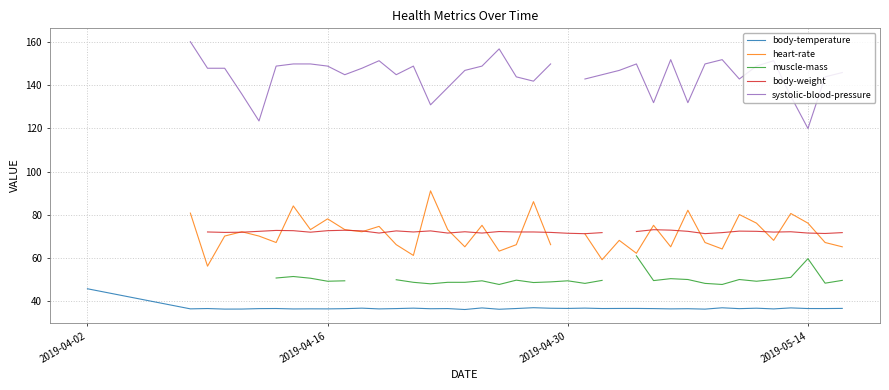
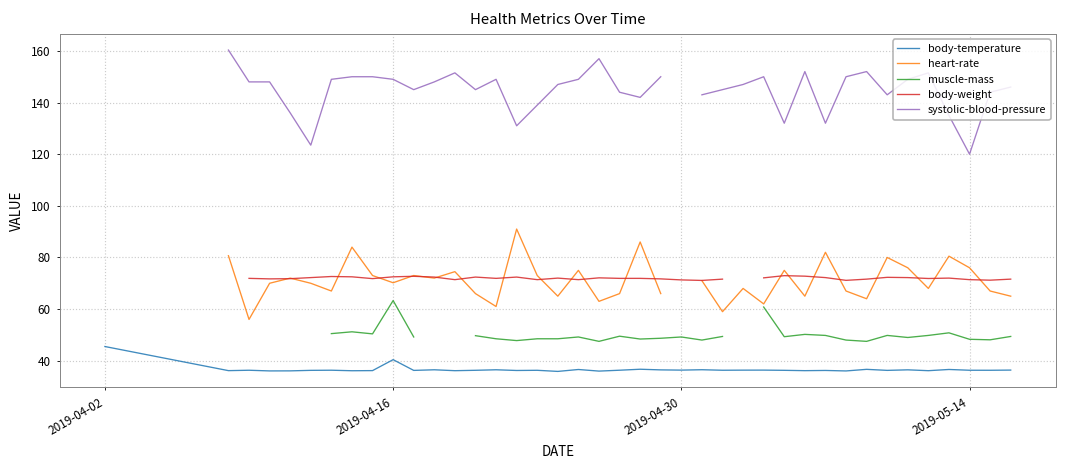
body-temperature, 2019-04-16: 36 -> 40
heart-rate, 2019-04-16: 78 -> 70
muscle-mass, 2019-04-16: 49 -> 63
muscle-mass, 2019-05-14: 60 -> 48
